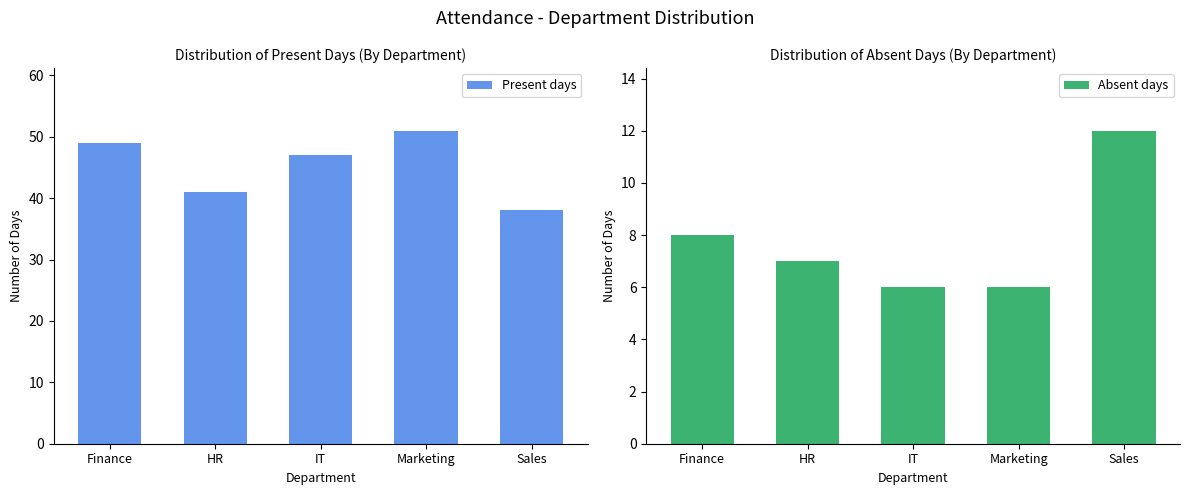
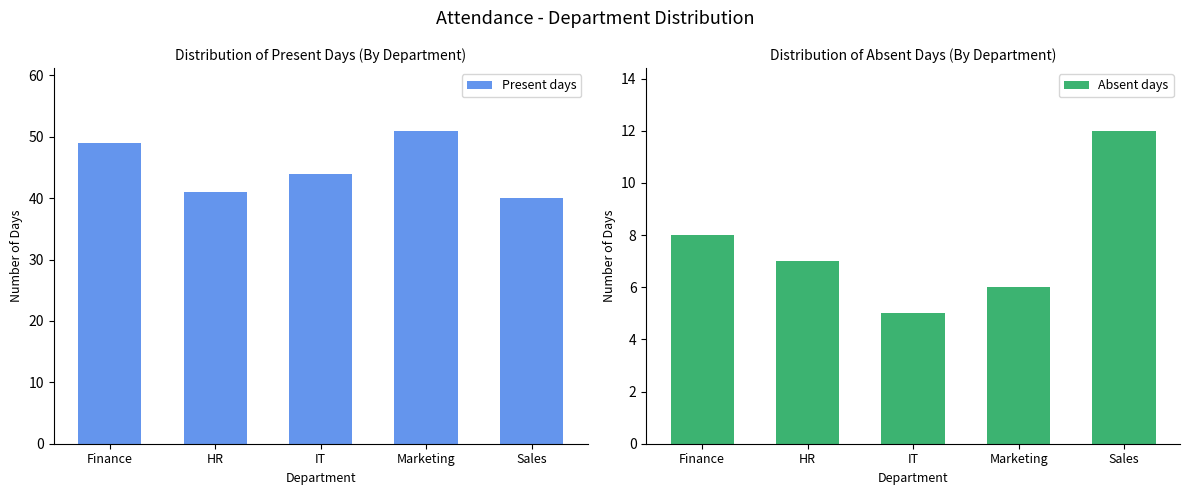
Distribution of Present Days (By Department), IT: 47 -> 44
Distribution of Present Days (By Department), Sales: 38 -> 40
Distribution of Absent Days (By Department), IT: 6 -> 5
